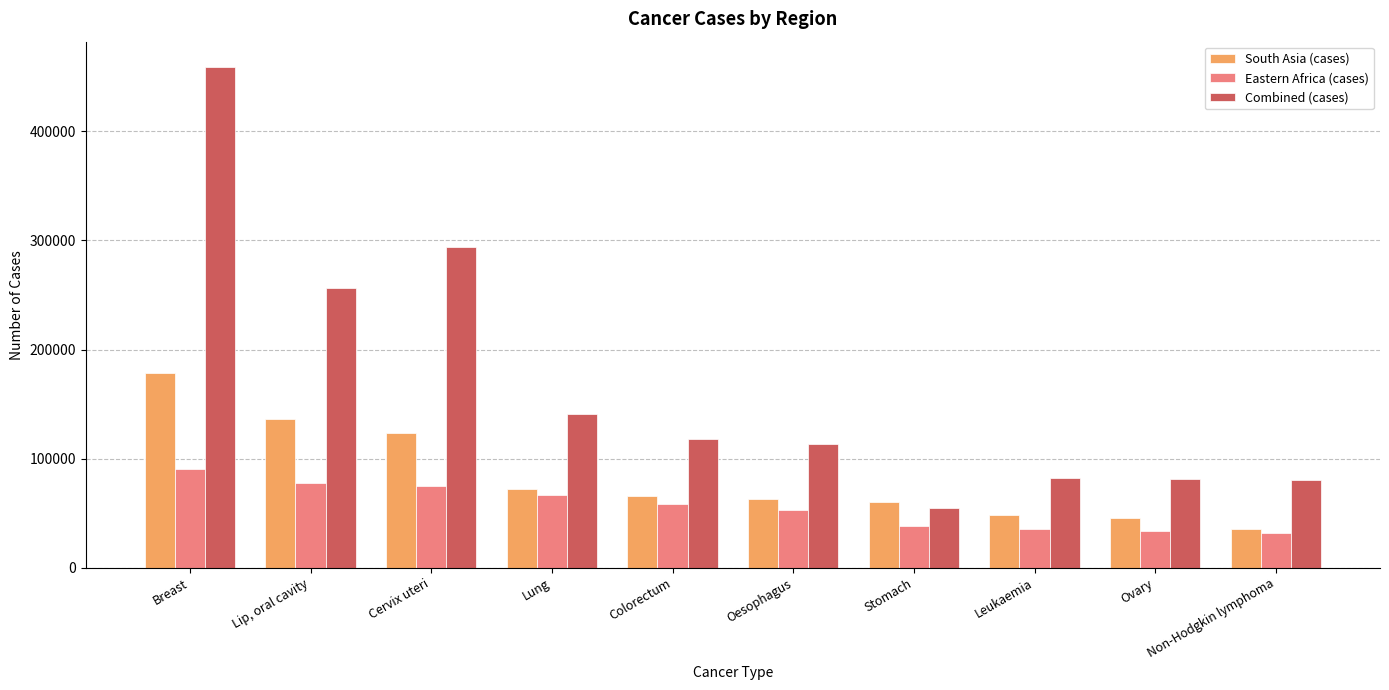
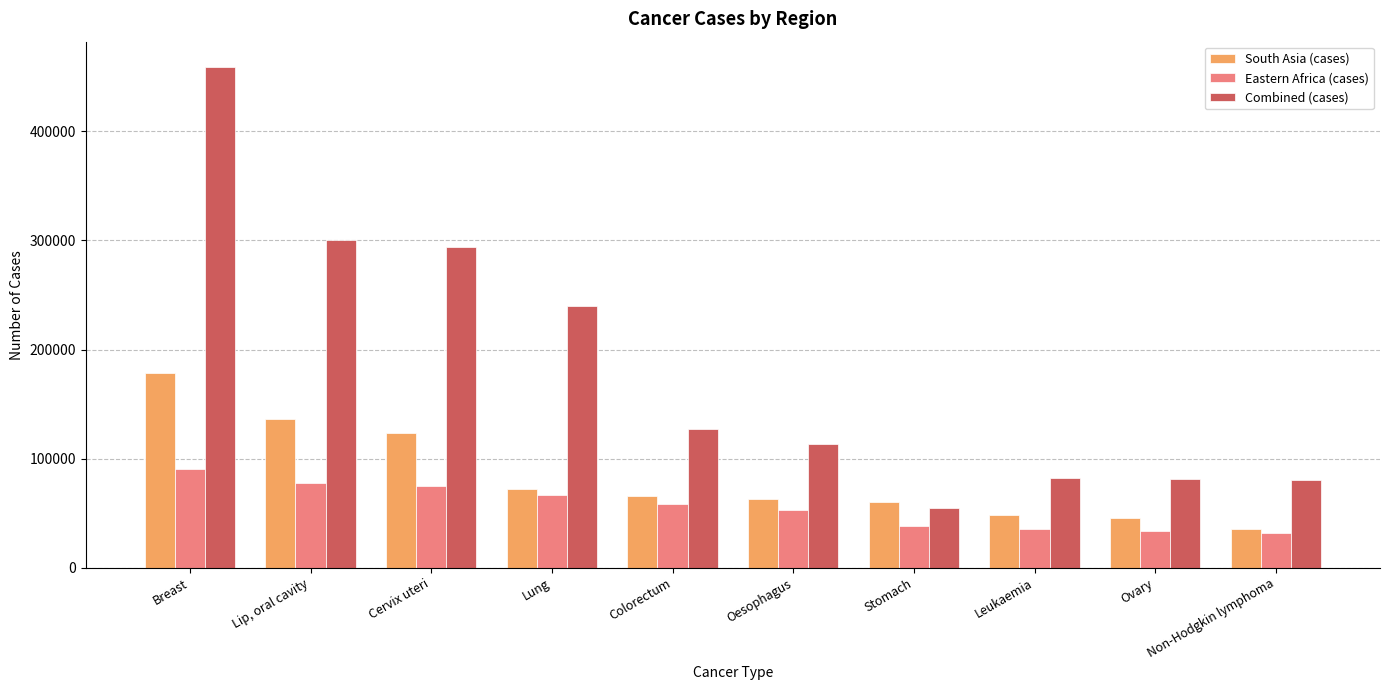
Combined (cases), Lip, oral cavity: 257000 -> 300000
Combined (cases), Lung: 141000 -> 240000
Combined (cases), Colorectum: 118000 -> 127000
